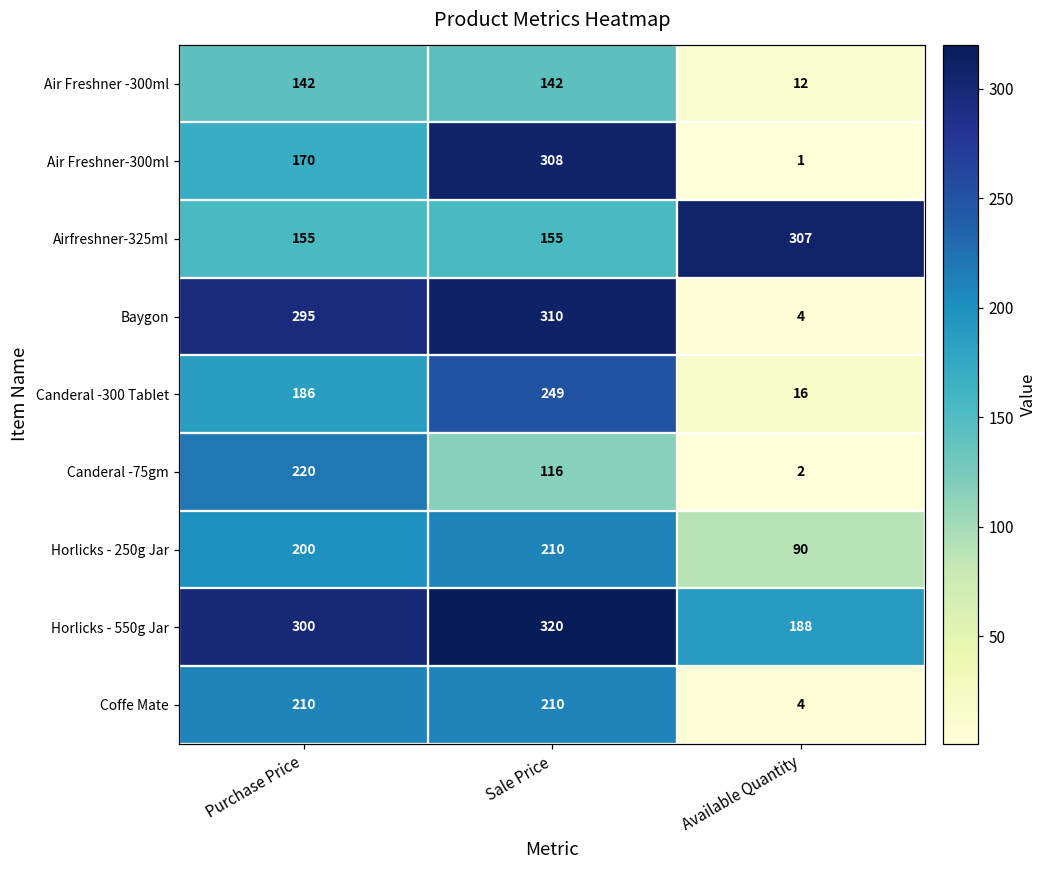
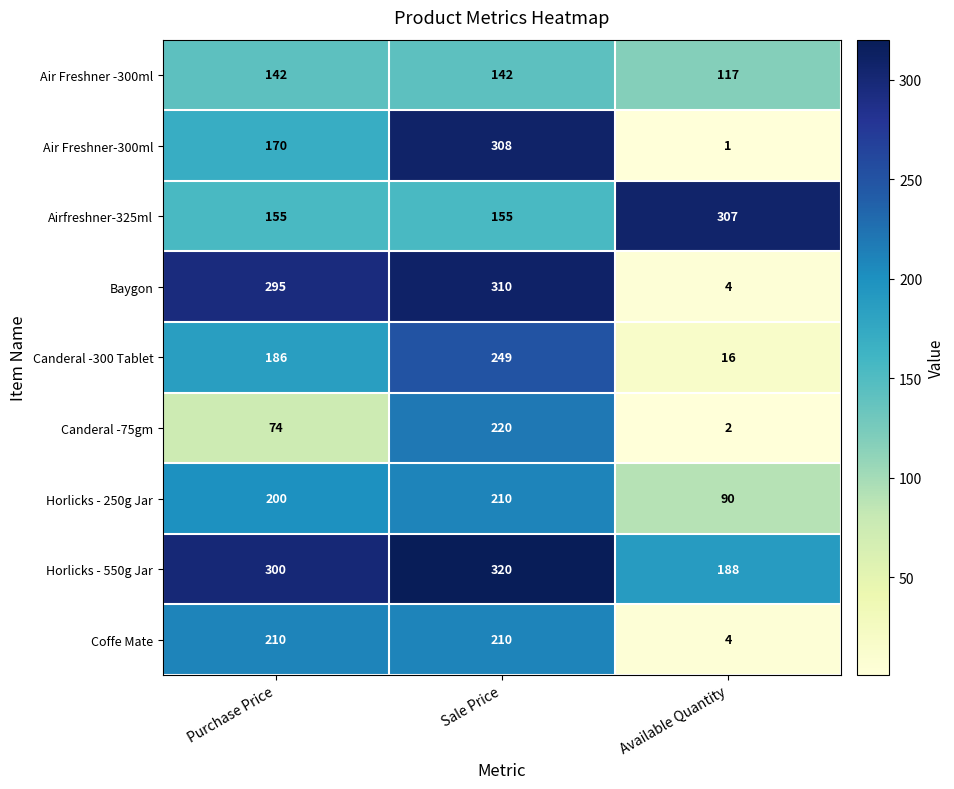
Air Freshner -300ml, Available Quantity: 12 -> 117
Canderal -75gm, Purchase Price: 220 -> 74
Canderal -75gm, Sale Price: 116 -> 220
